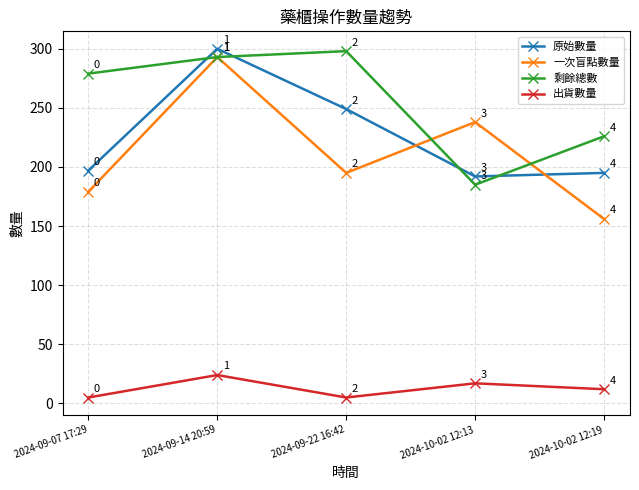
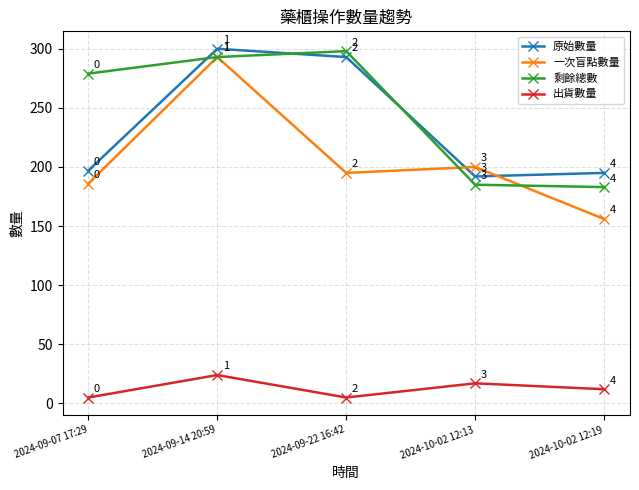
一次盲點數量, 2024-09-07 17:29: 179 -> 186
原始數量, 2024-09-22 16:42: 249 -> 293
一次盲點數量, 2024-10-02 12:13: 238 -> 200
剩餘總數, 2024-10-02 12:19: 226 -> 183
